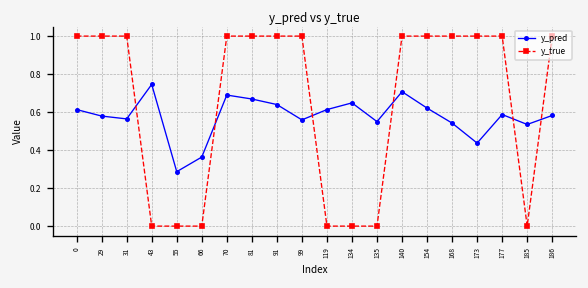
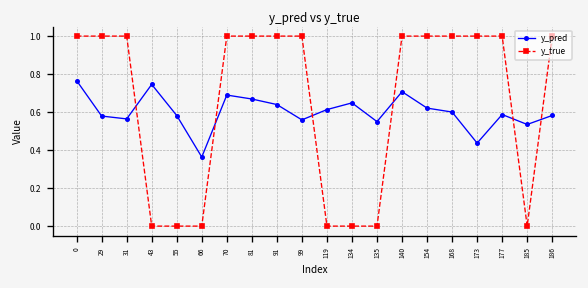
y_pred, 0: 0.61 -> 0.77
y_pred, 55: 0.29 -> 0.58
y_pred, 168: 0.54 -> 0.60
